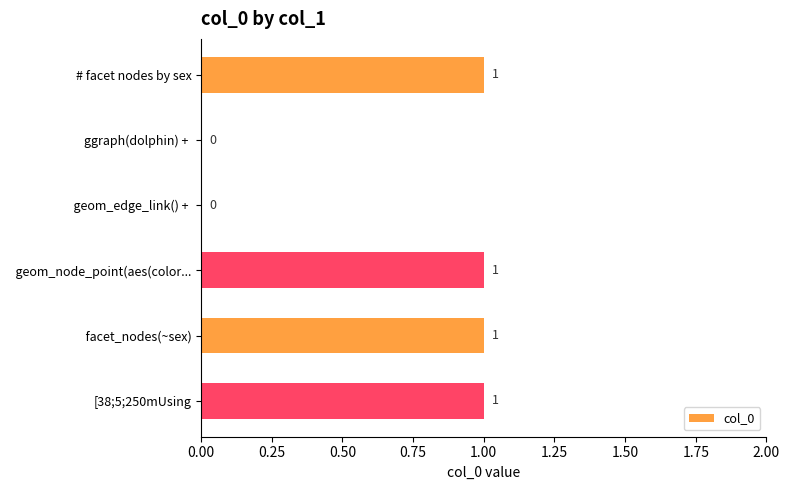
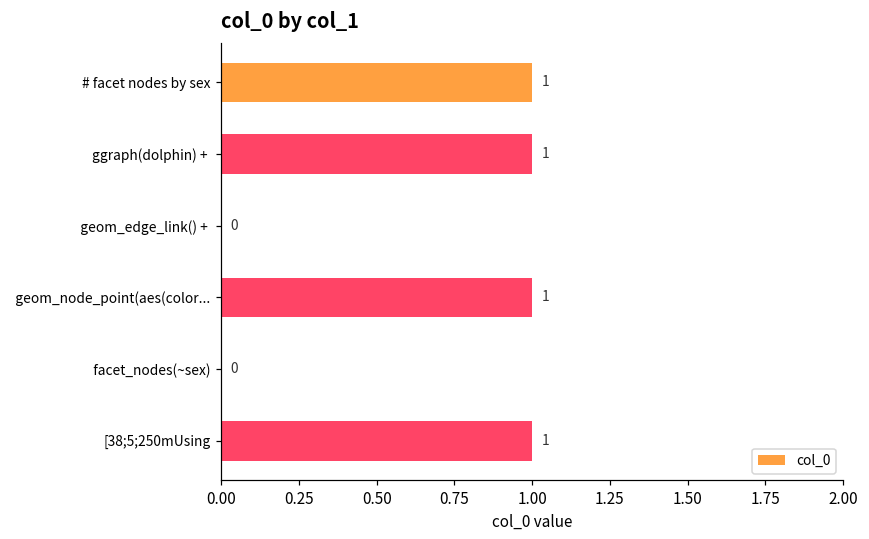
ggraph(dolphin) +: 0 -> 1
facet_nodes(~sex): 1 -> 0
